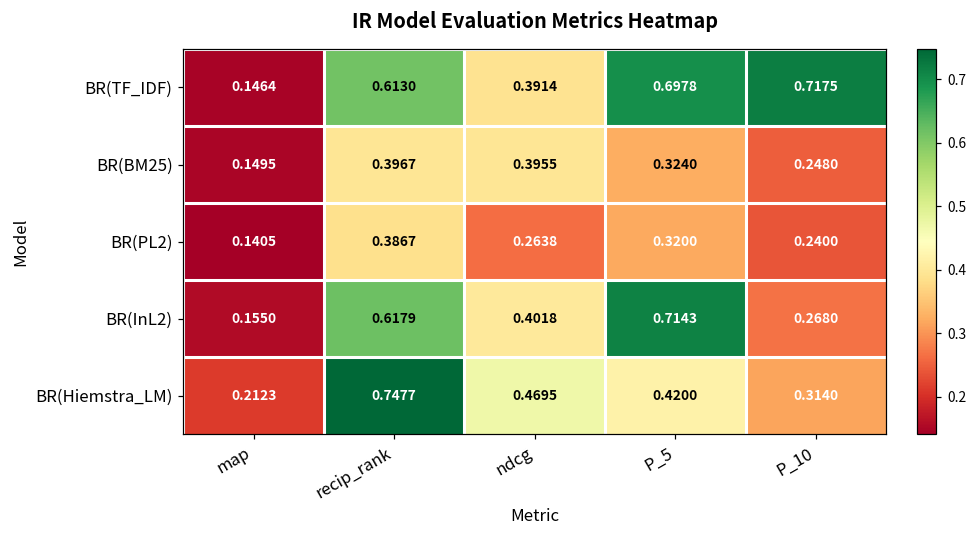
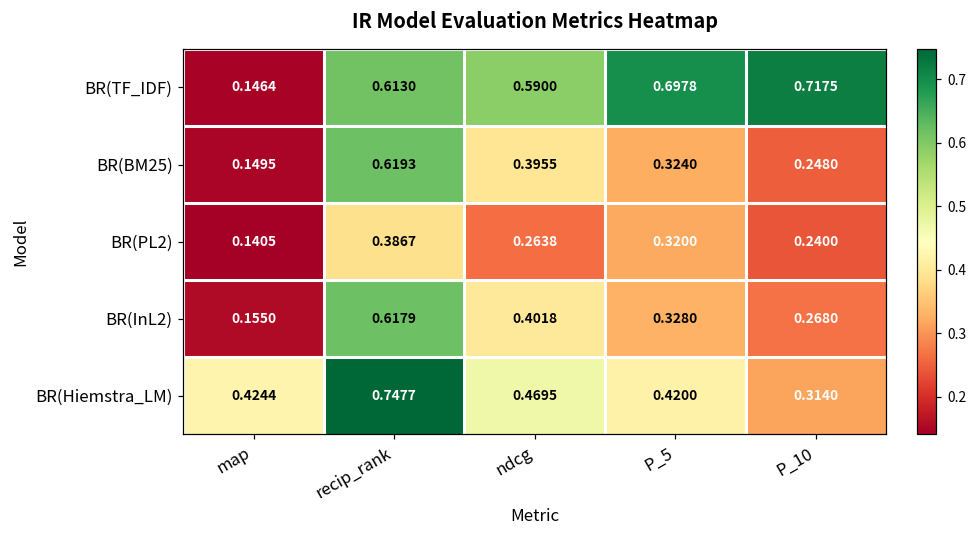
BR(TF_IDF), ndcg: 0.3914 -> 0.5900
BR(BM25), recip_rank: 0.3967 -> 0.6193
BR(InL2), P_5: 0.7143 -> 0.3280
BR(Hiemstra_LM), map: 0.2123 -> 0.4244
